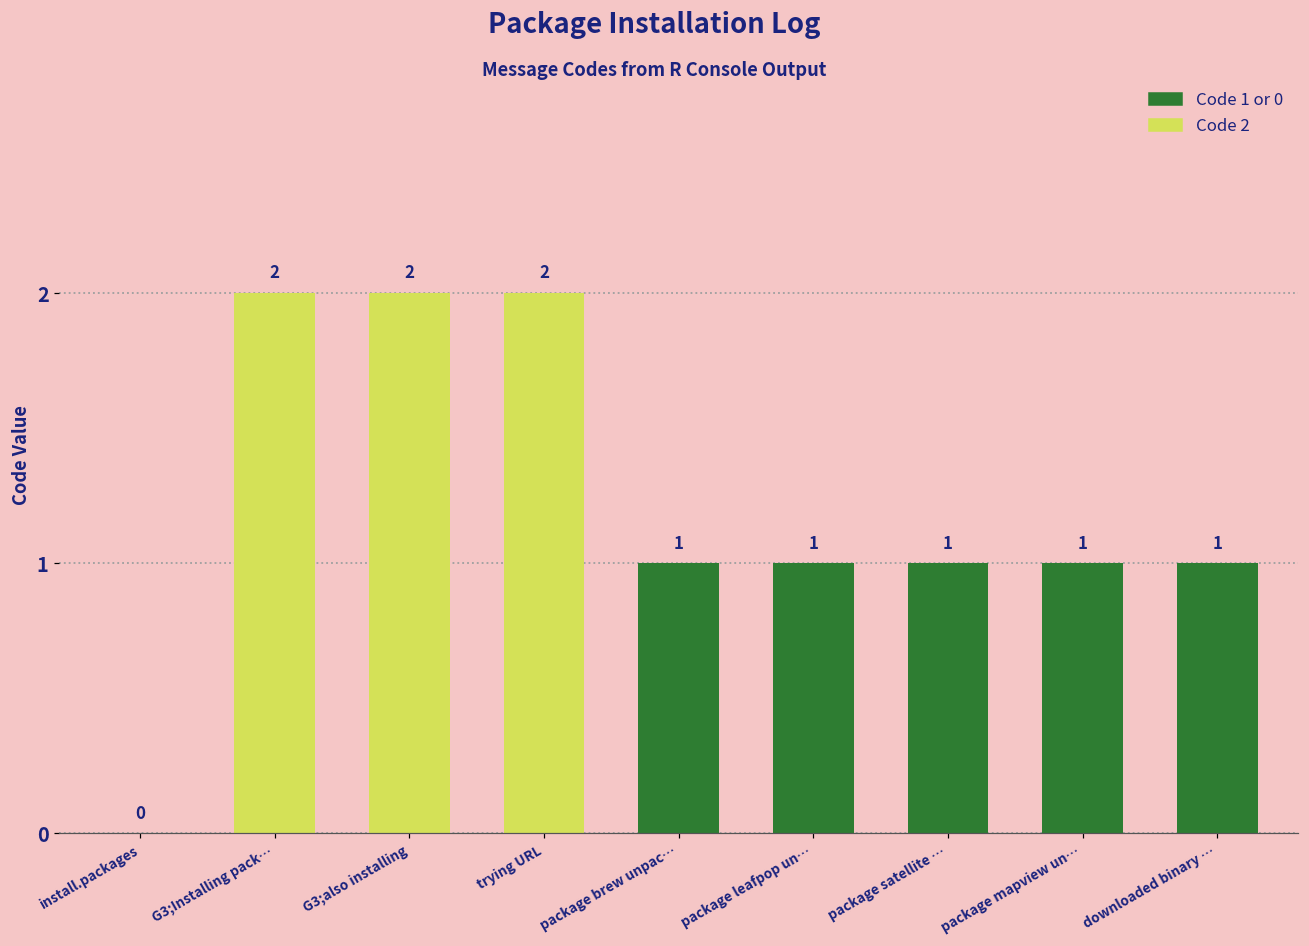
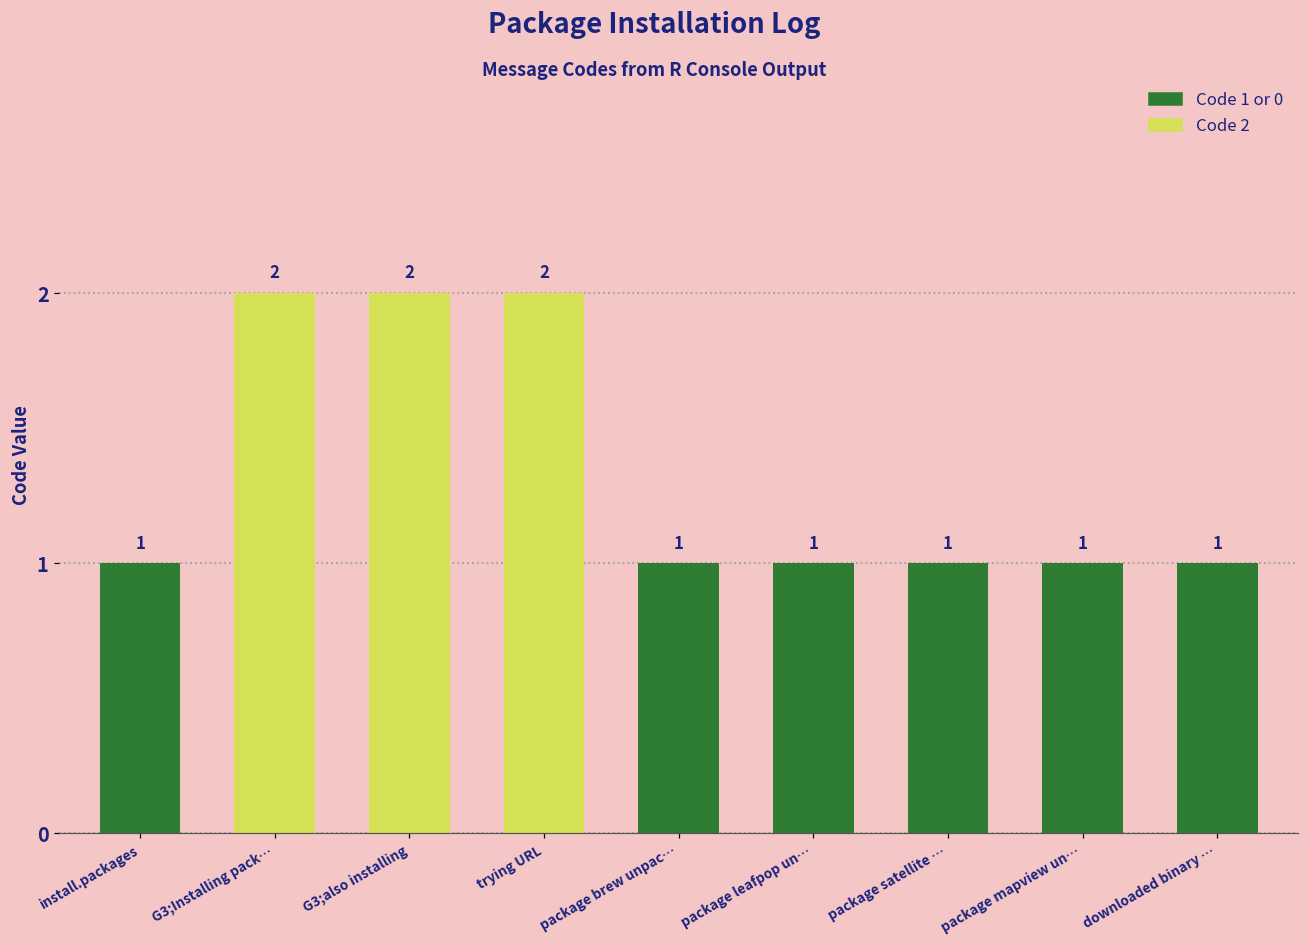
install.packages: 0 -> 1
